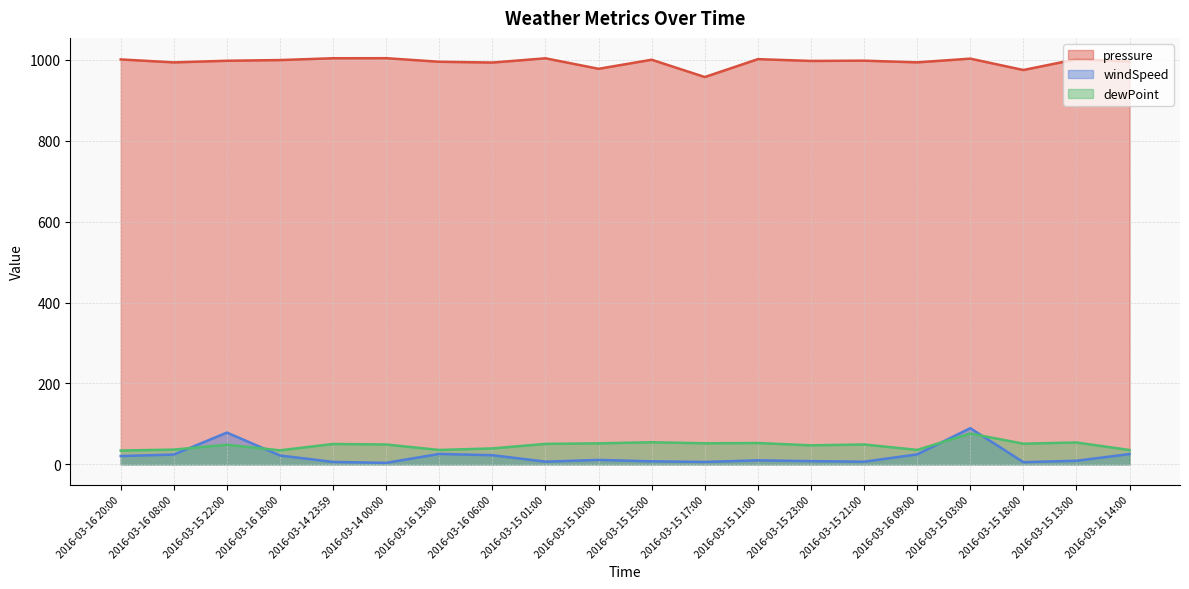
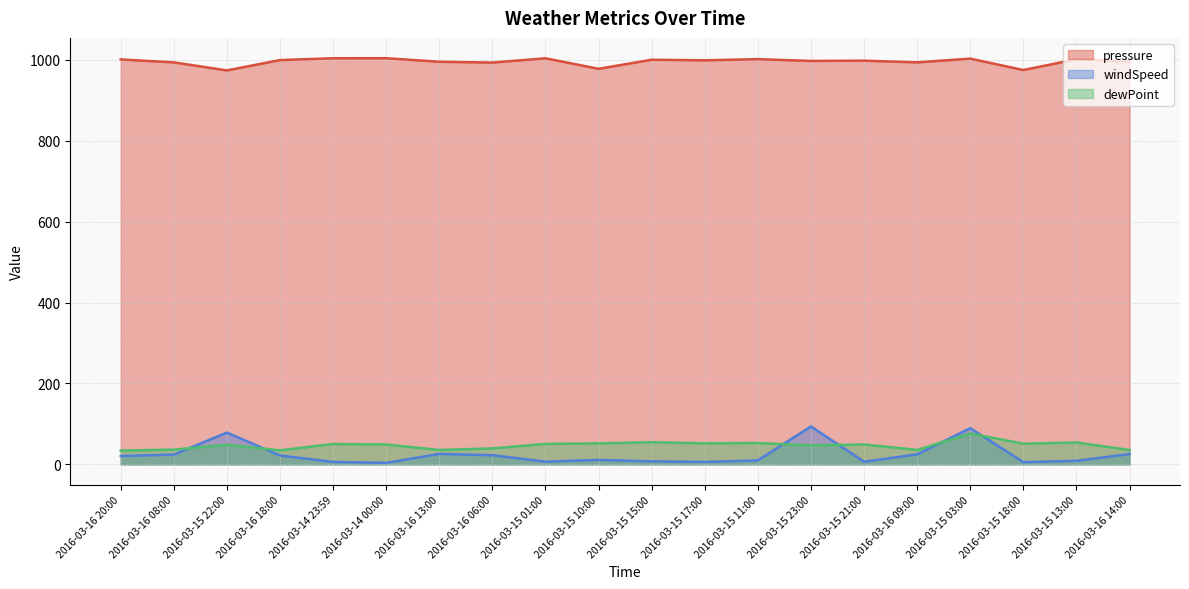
pressure, 2016-03-15 22:00: 1000 -> 970
pressure, 2016-03-15 17:00: 960 -> 1000
windSpeed, 2016-03-15 23:00: 10 -> 90
